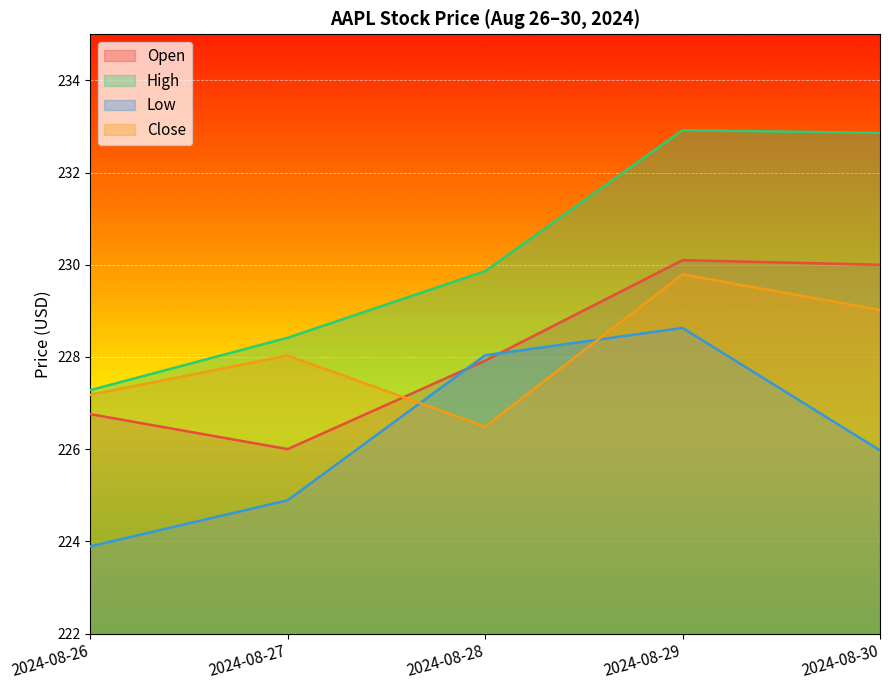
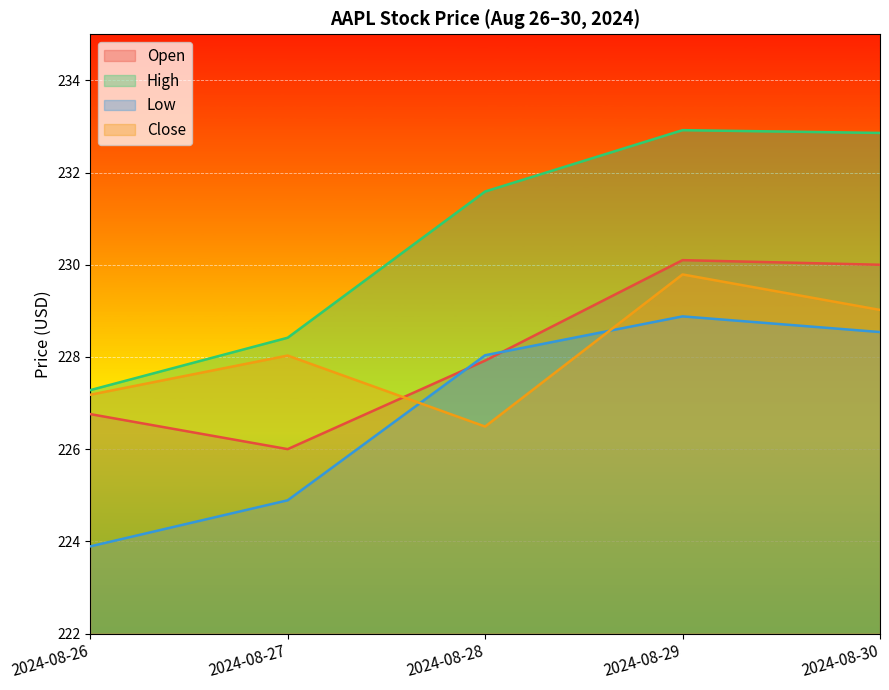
High, 2024-08-28: 229.9 -> 231.6
Low, 2024-08-29: 228.6 -> 228.9
Low, 2024-08-30: 226.0 -> 228.5
